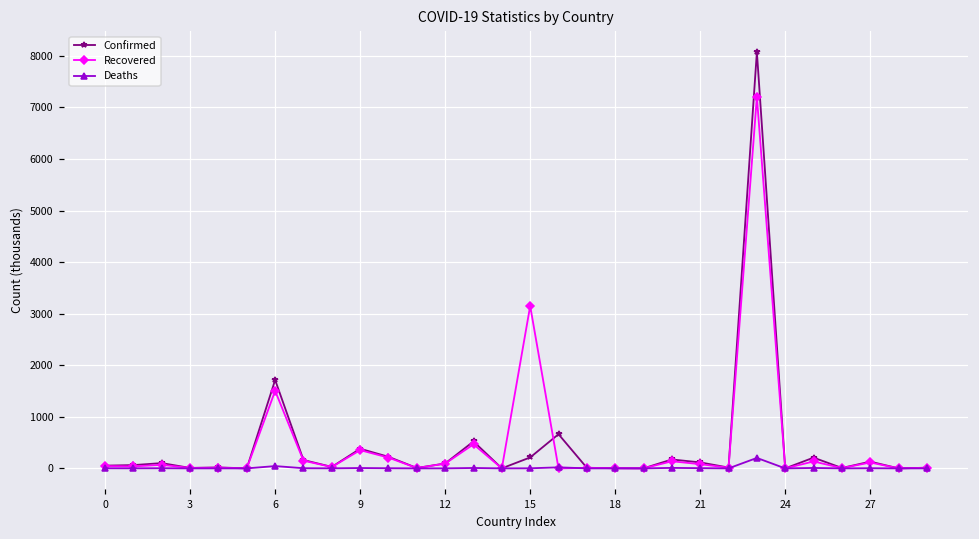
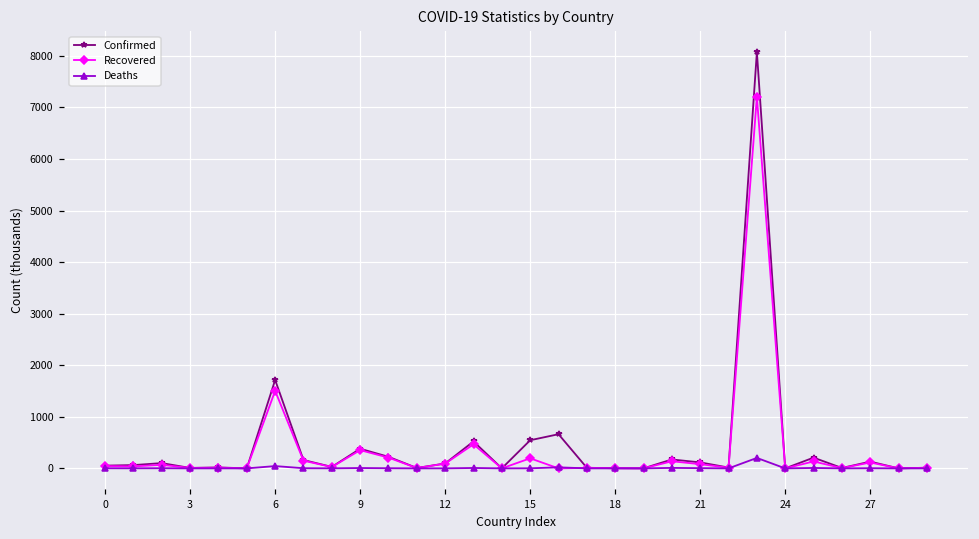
Confirmed, 15: 200 -> 500
Recovered, 15: 3100 -> 200
